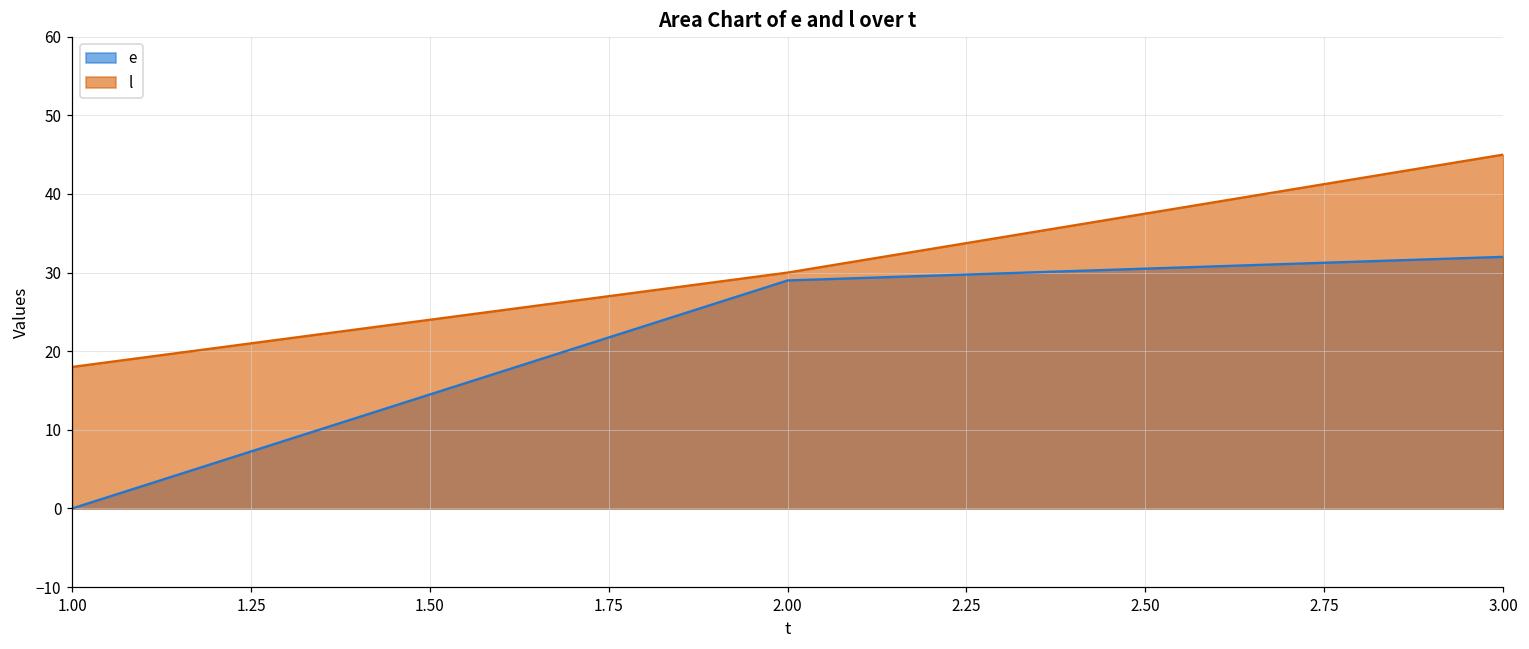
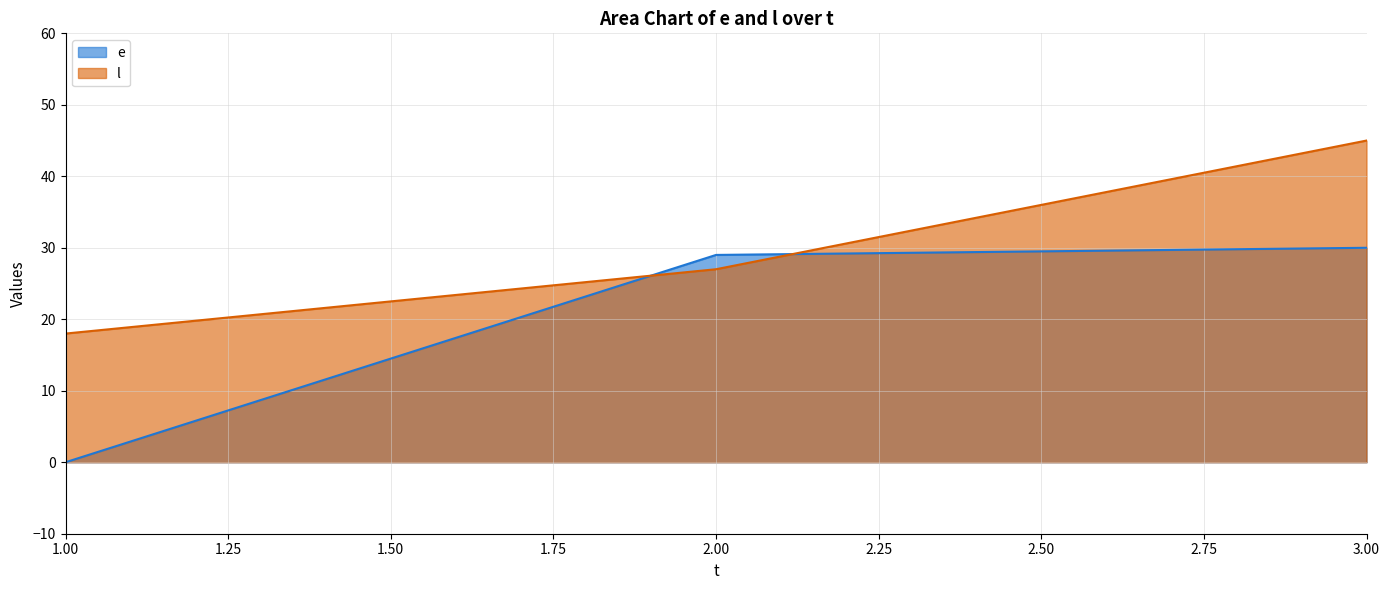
l, 2.00: 30 -> 27
e, 3.00: 32 -> 30
